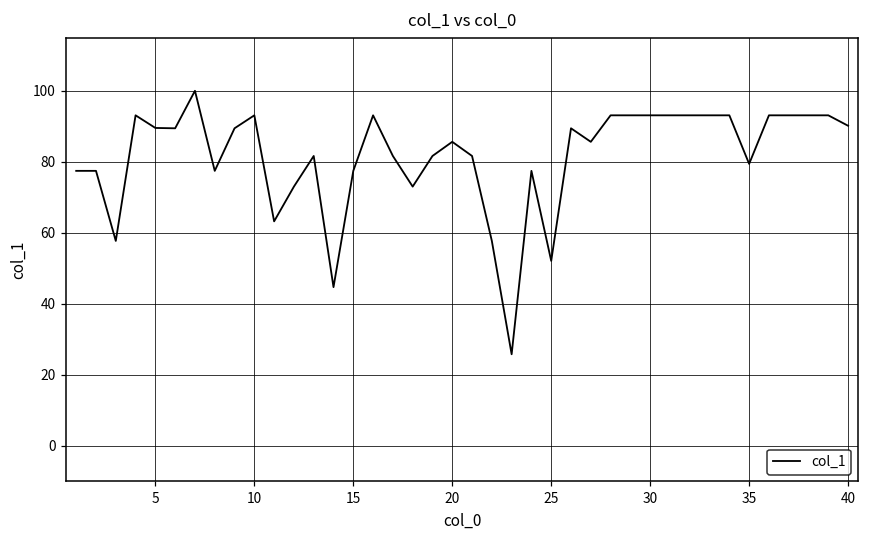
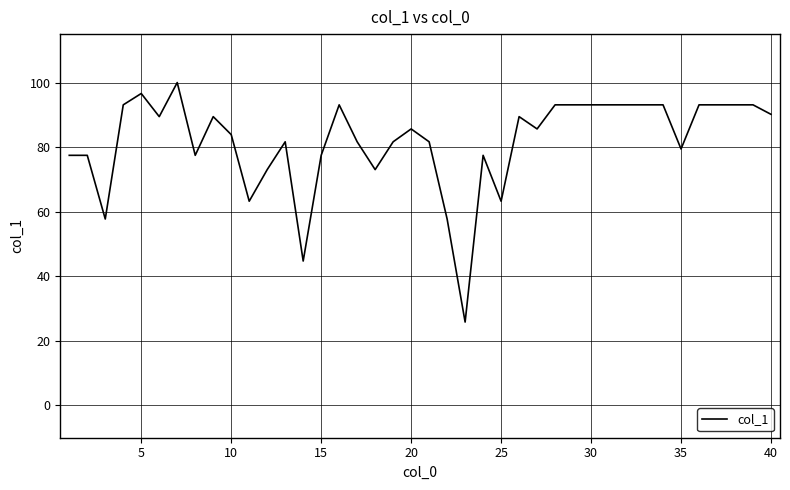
5: 90 -> 97
10: 93 -> 84
25: 52 -> 63
